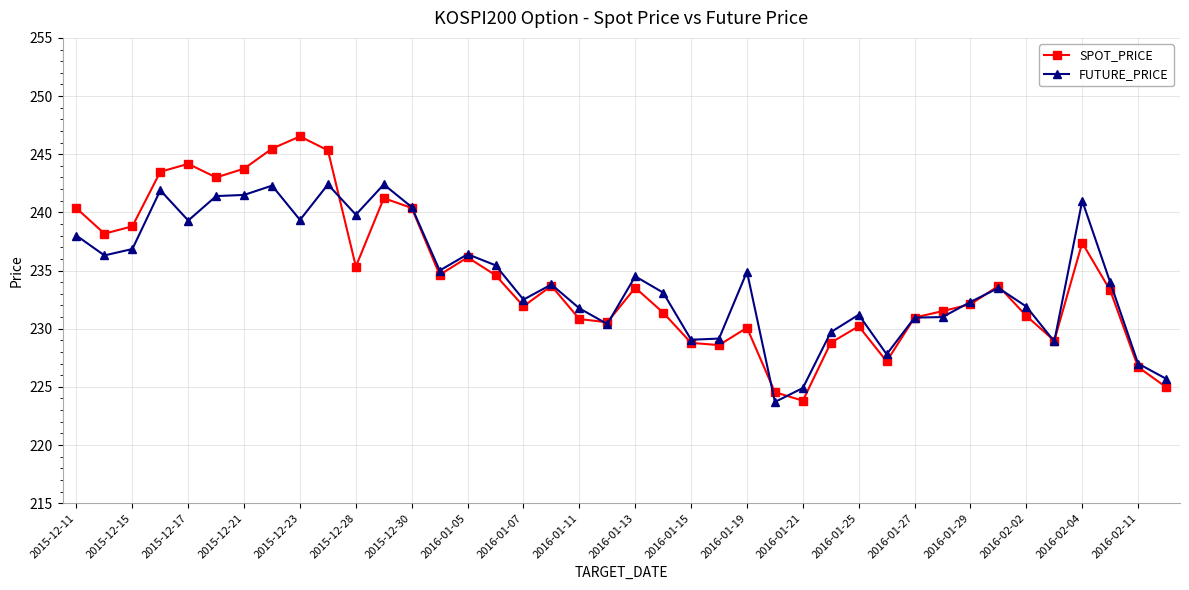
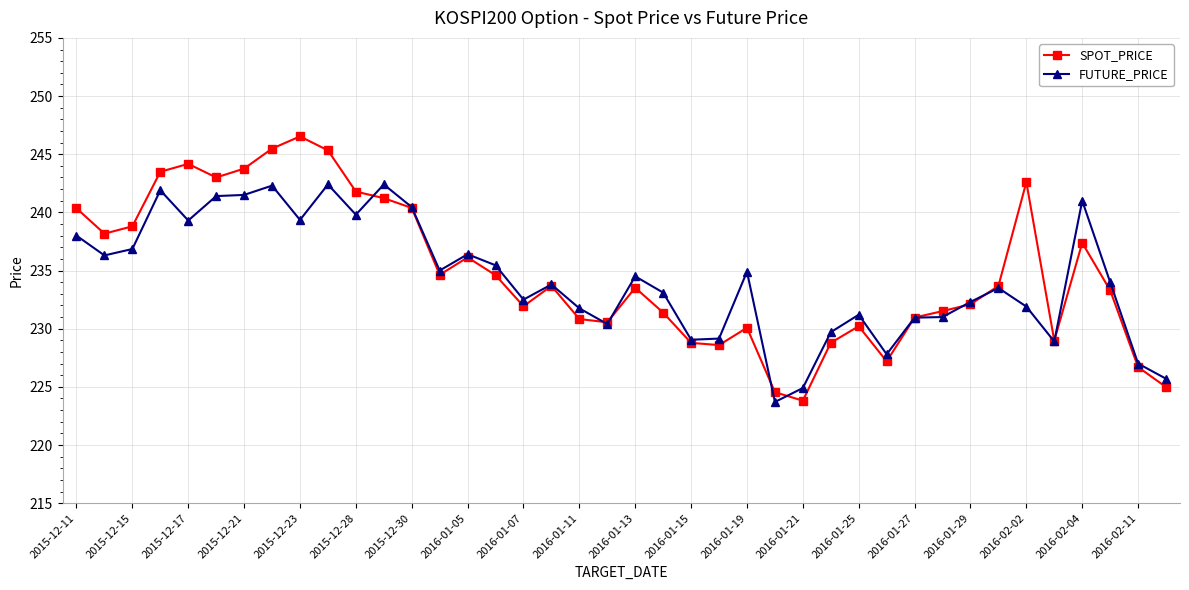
SPOT_PRICE, 2015-12-28: 235.3 -> 241.8
SPOT_PRICE, 2016-02-02: 231.1 -> 242.6
